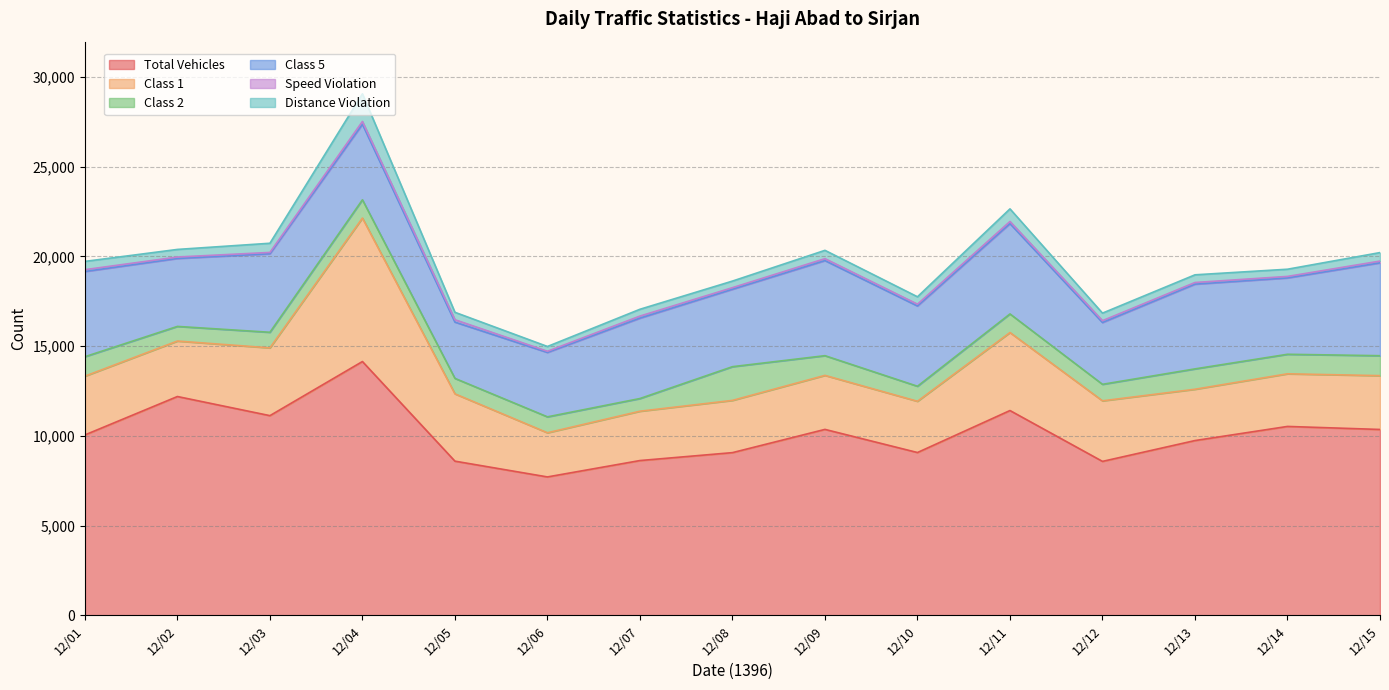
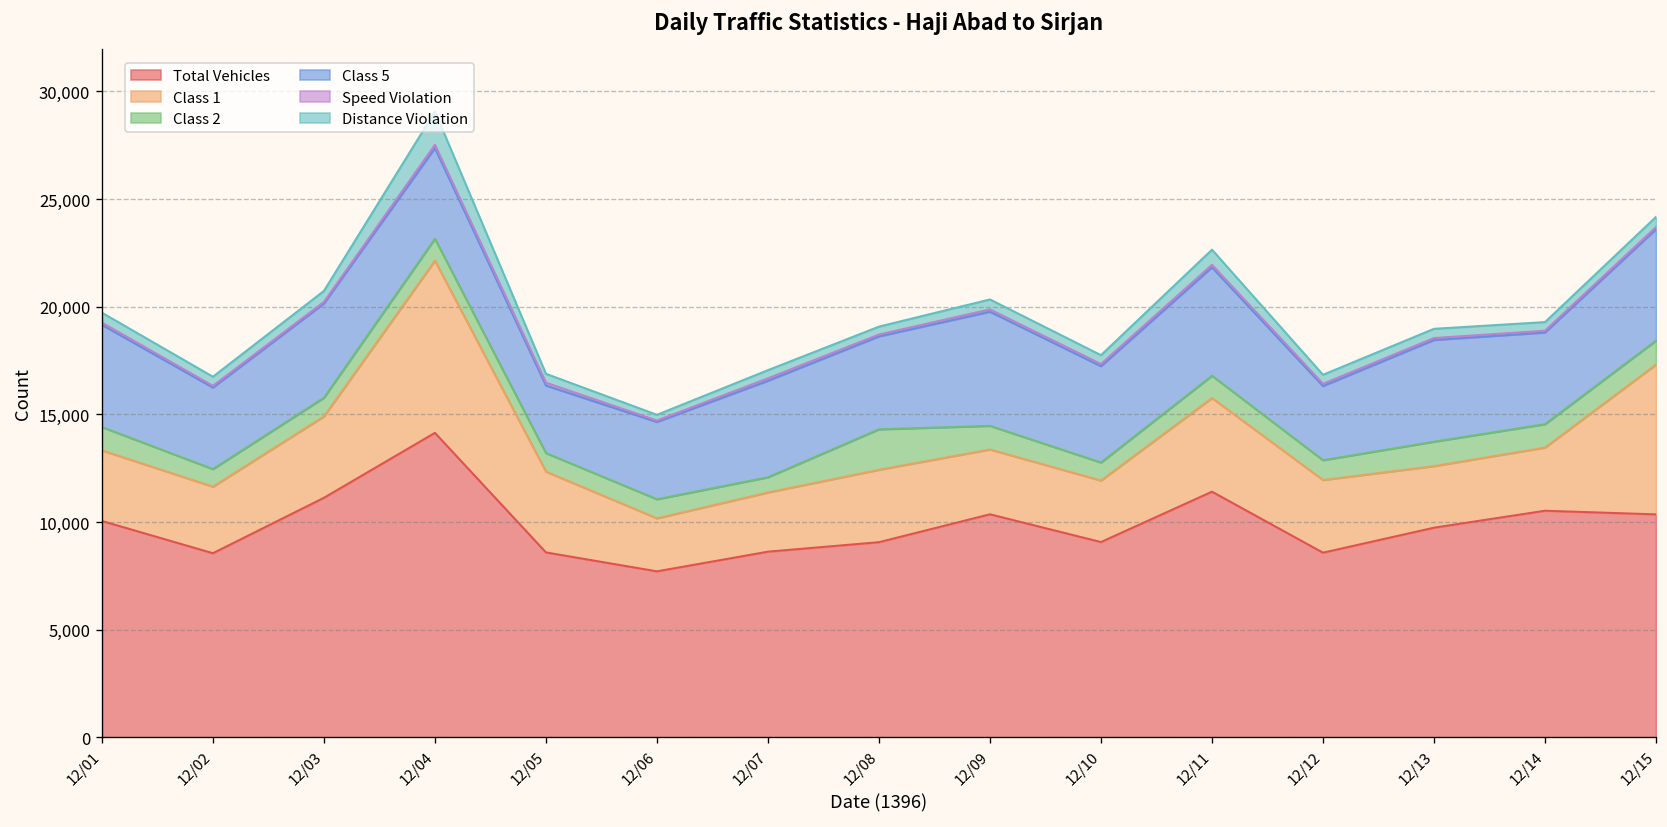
Total Vehicles, 12/02: 12,200 -> 8,600
Class 1, 12/08: 2,900 -> 3,400
Class 1, 12/15: 3,000 -> 7,000
